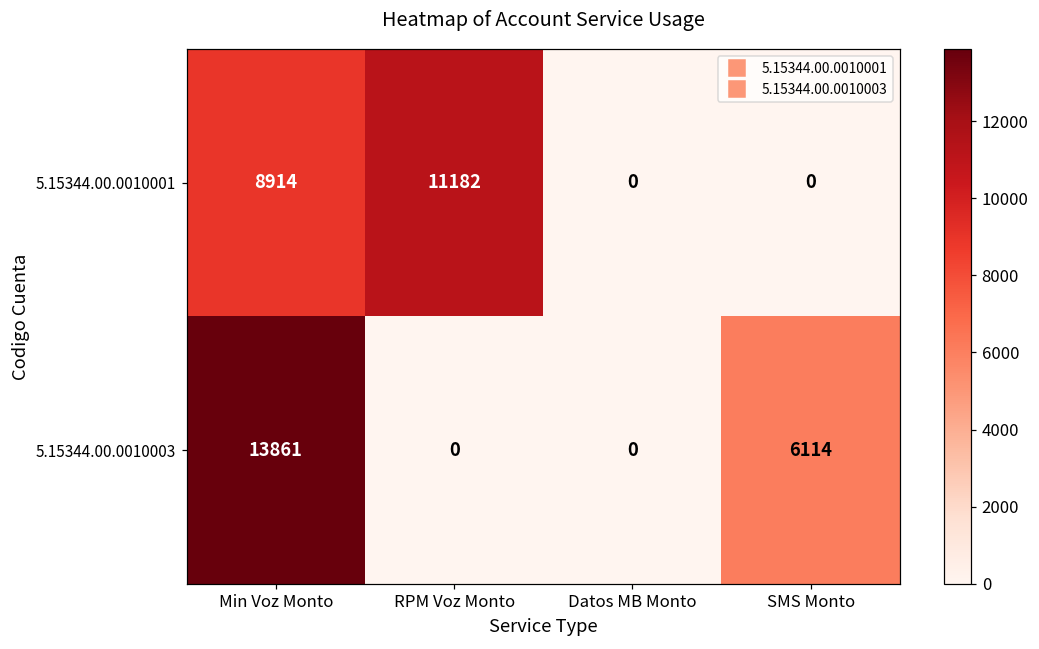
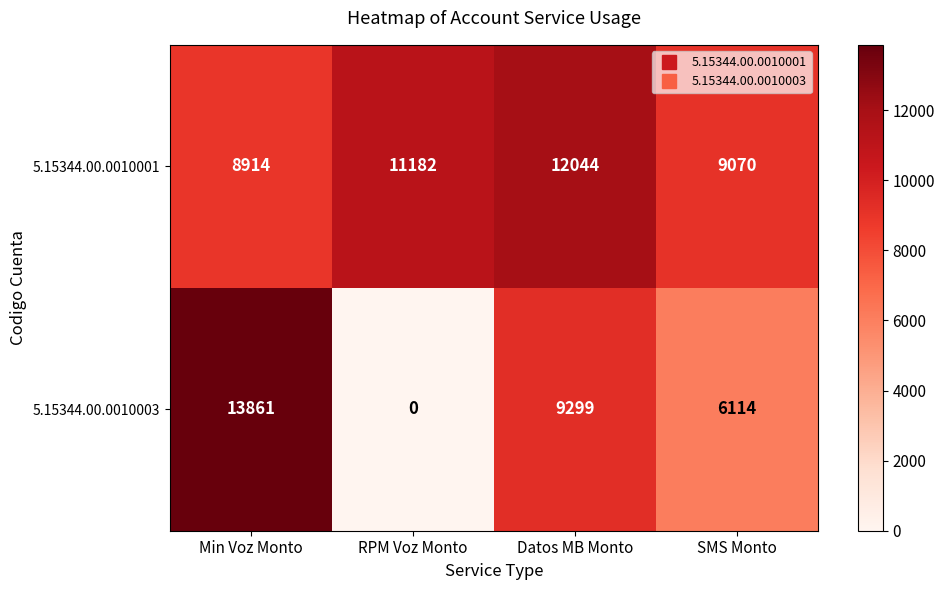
5.15344.00.0010001, Datos MB Monto: 0 -> 12044
5.15344.00.0010001, SMS Monto: 0 -> 9070
5.15344.00.0010003, Datos MB Monto: 0 -> 9299
